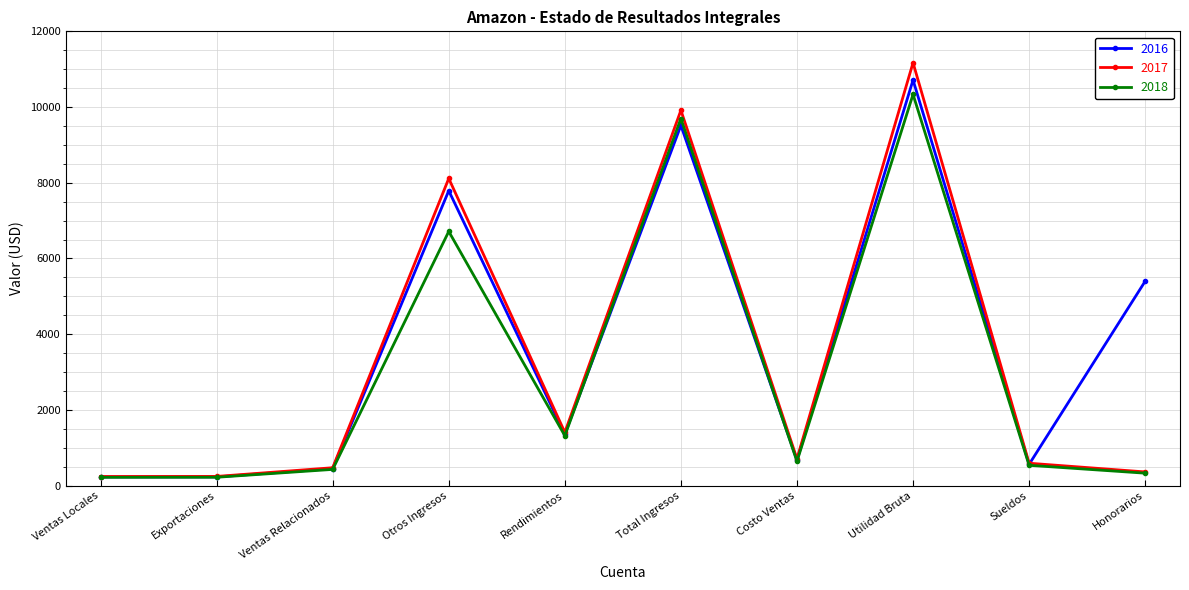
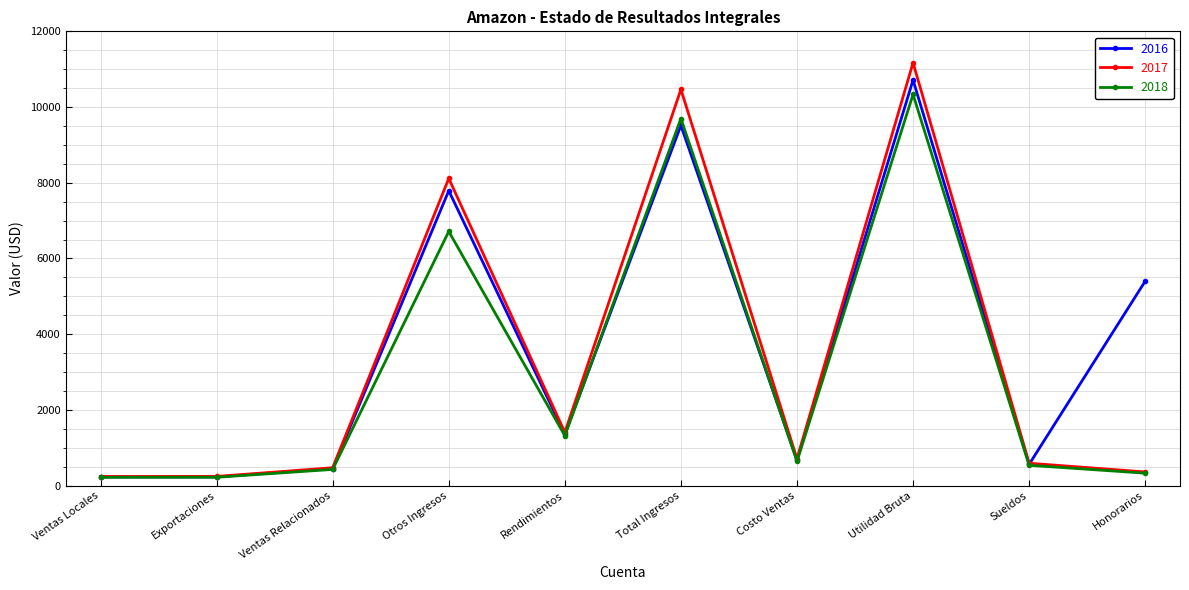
2017, Total Ingresos: 9900 -> 10500
